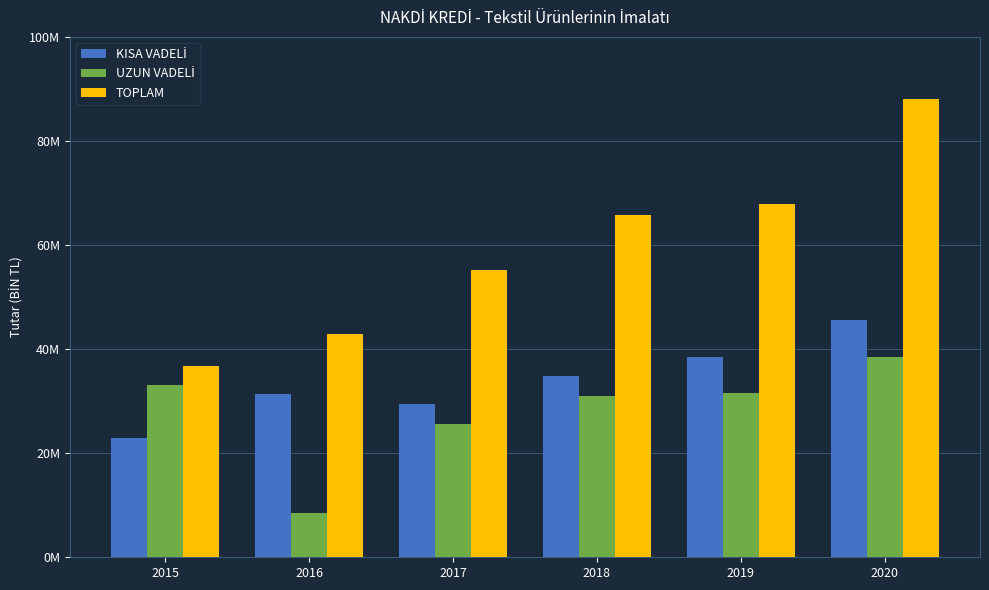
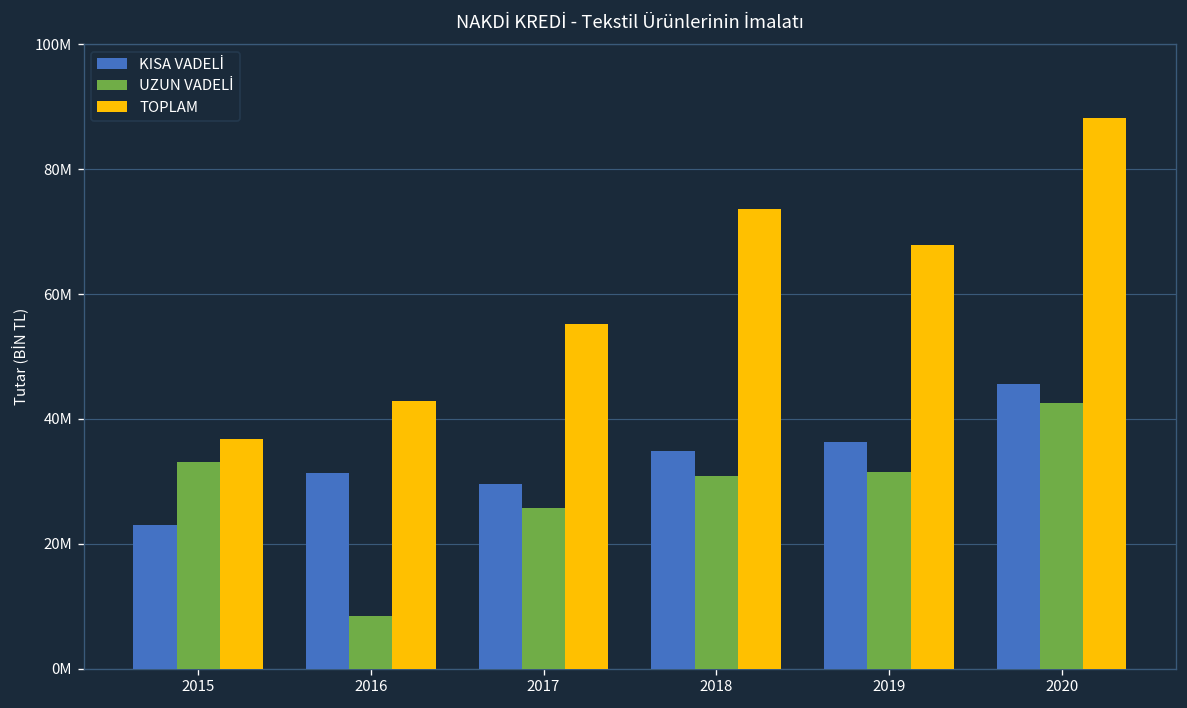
TOPLAM, 2018: 66000000 -> 74000000
KISA VADELİ, 2019: 38000000 -> 36000000
UZUN VADELİ, 2020: 39000000 -> 43000000
